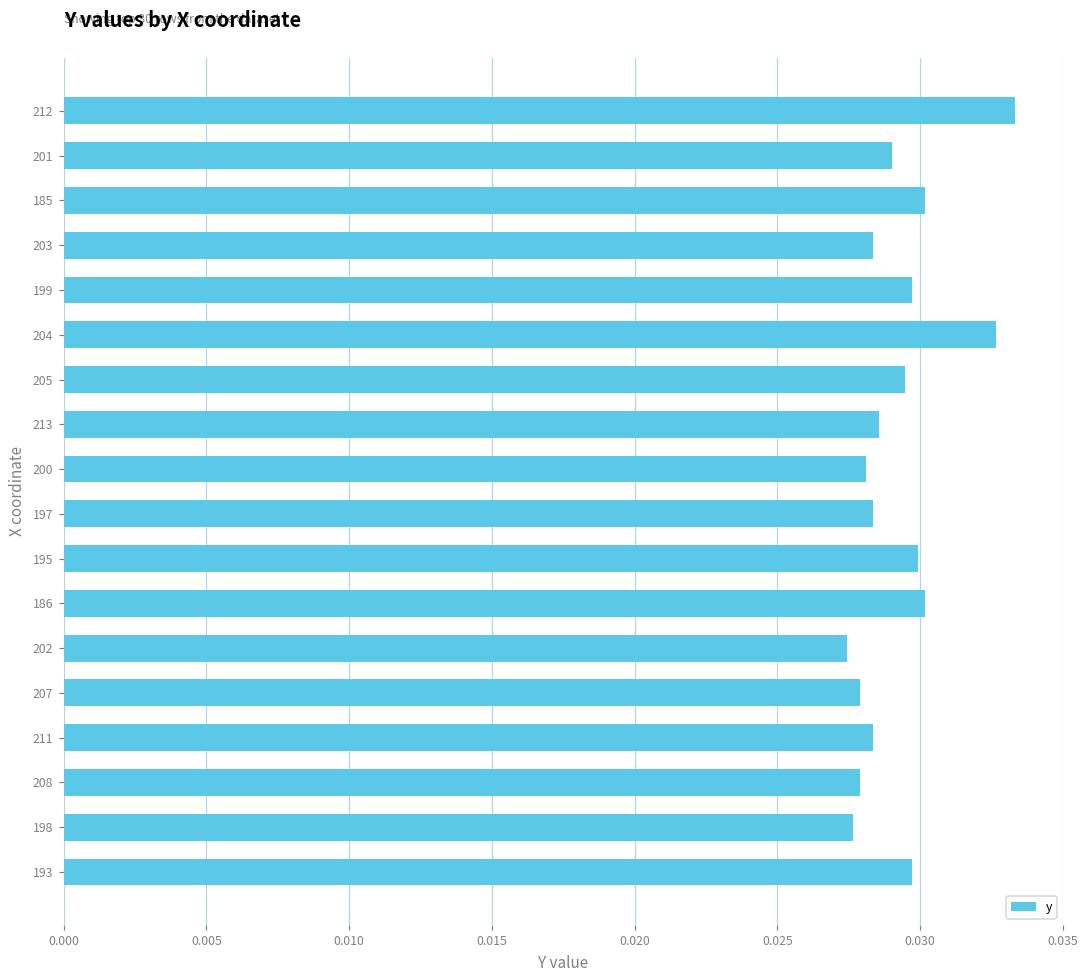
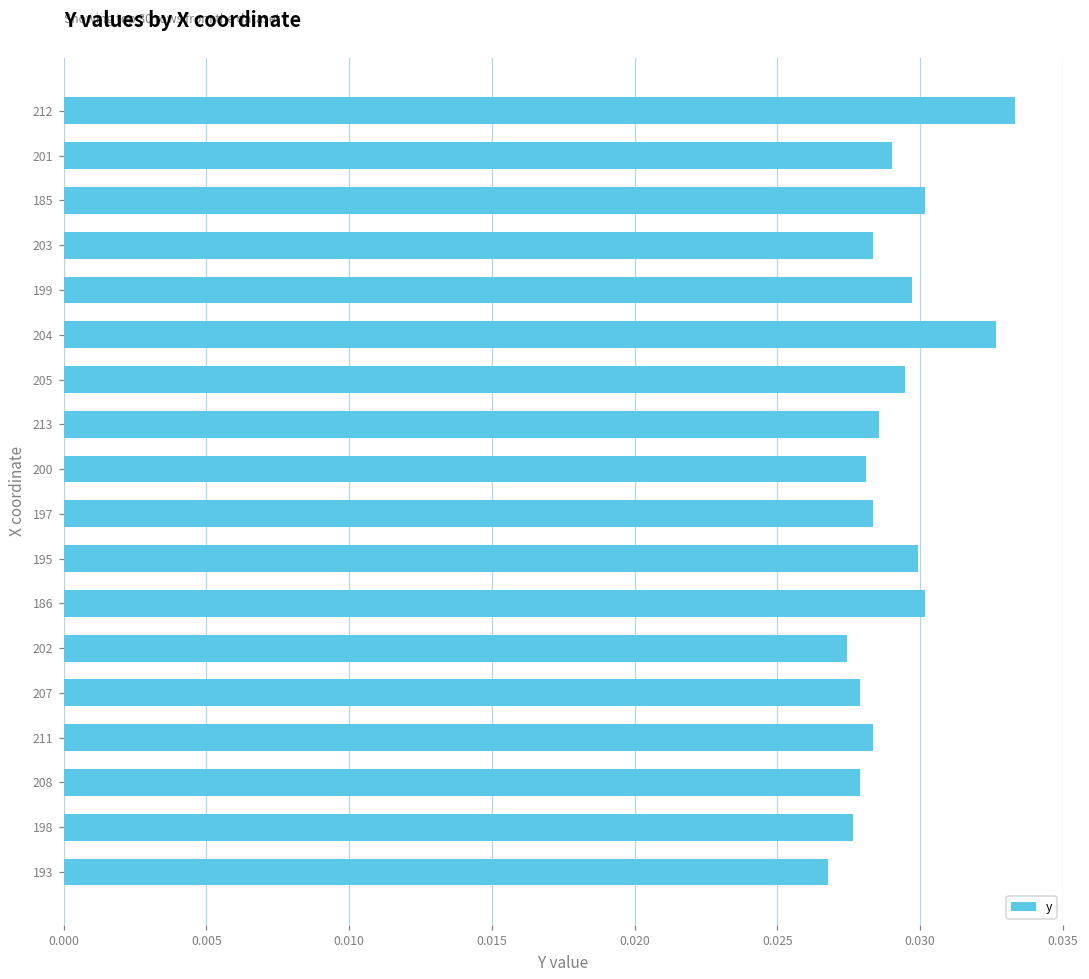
193: 0.0297 -> 0.0268
